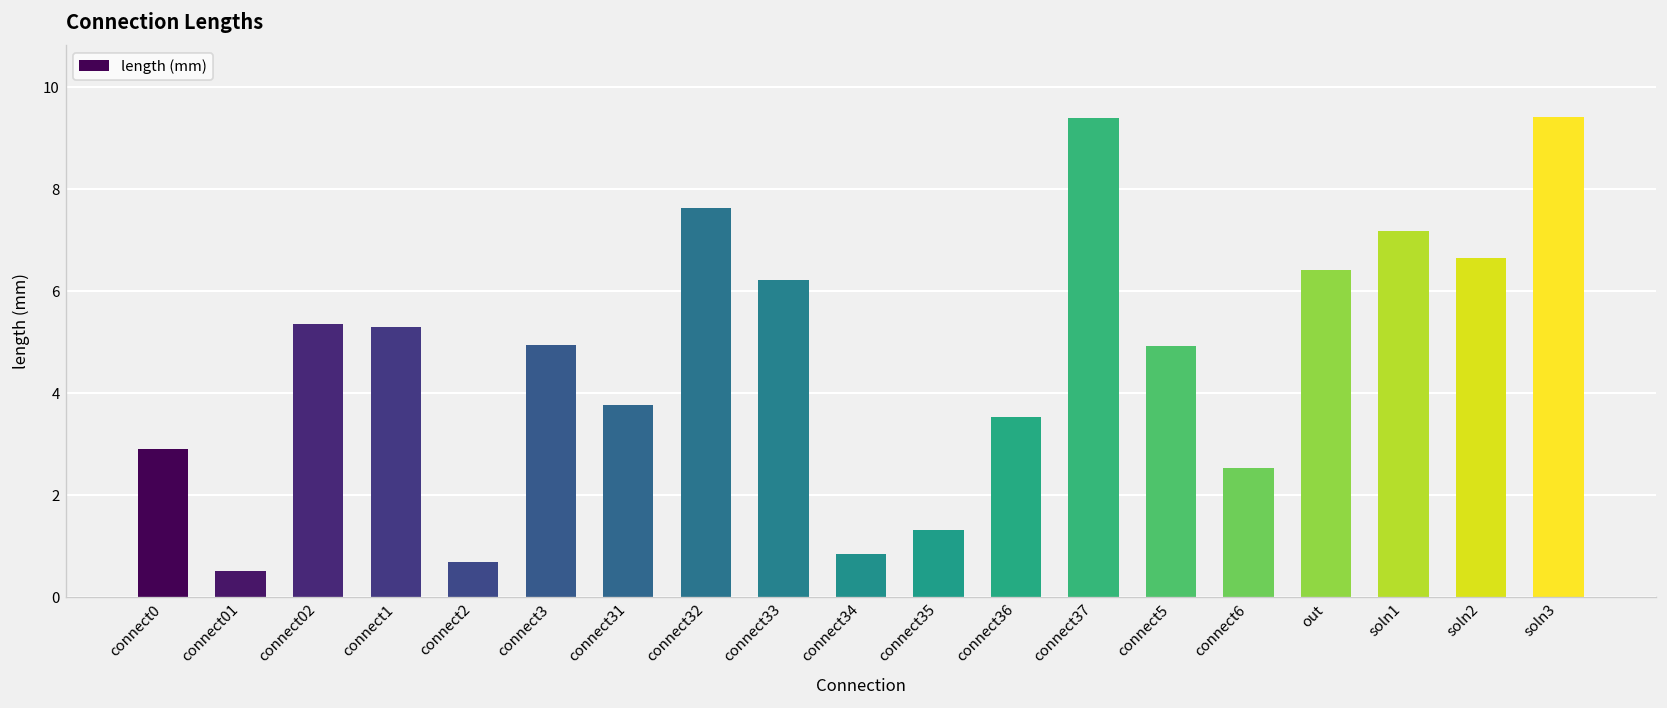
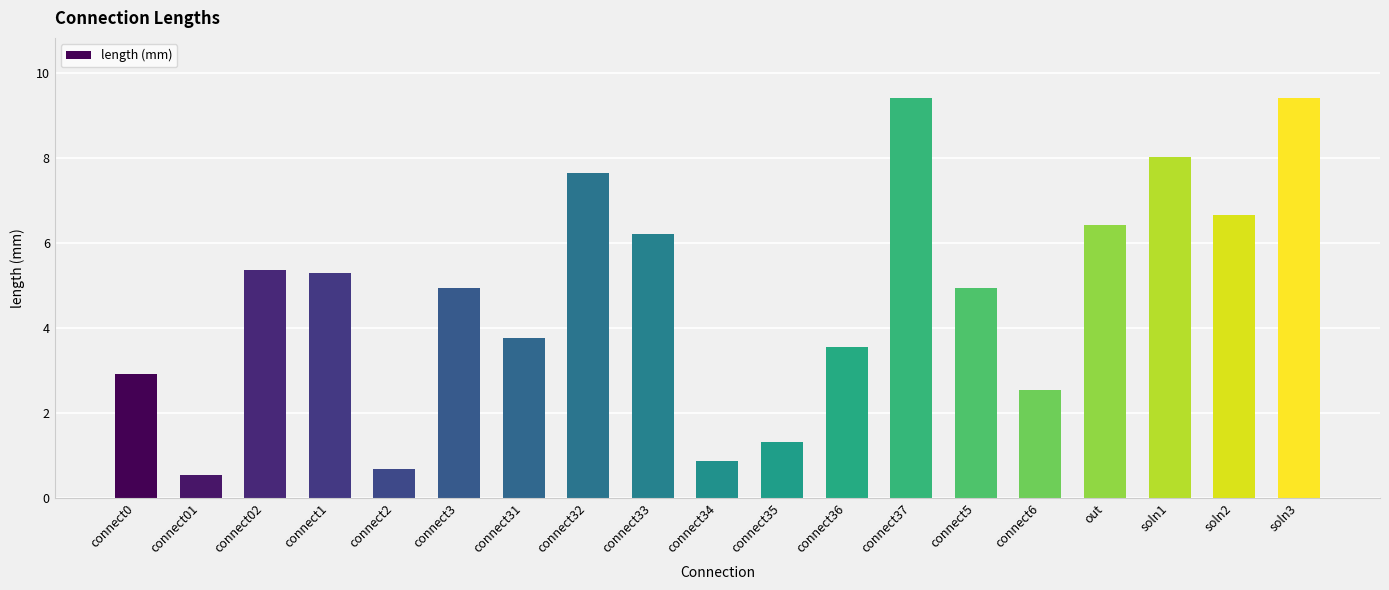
soln1: 7.2 -> 8.0
